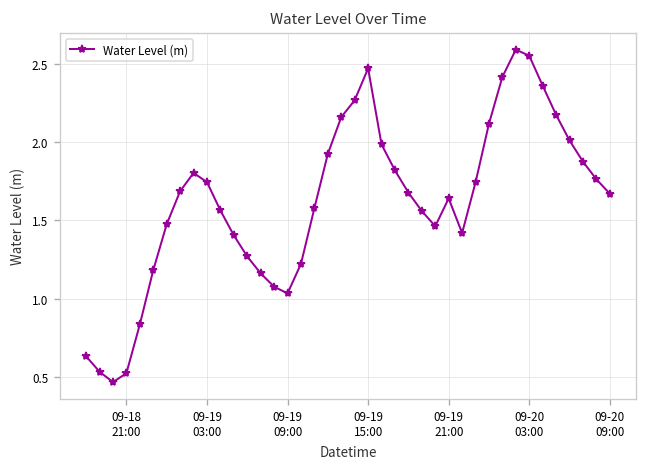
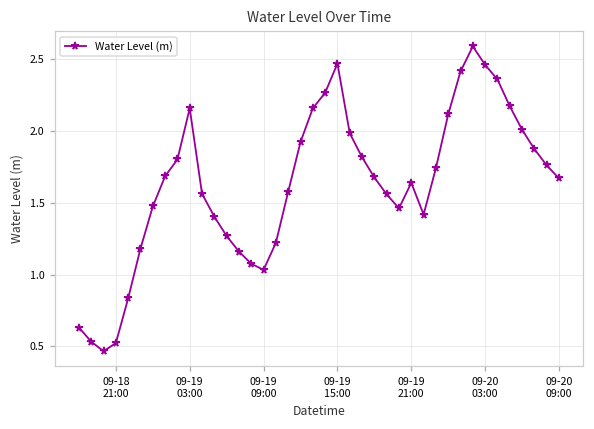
09-19 03:00: 1.74 -> 2.16
09-20 03:00: 2.55 -> 2.46
